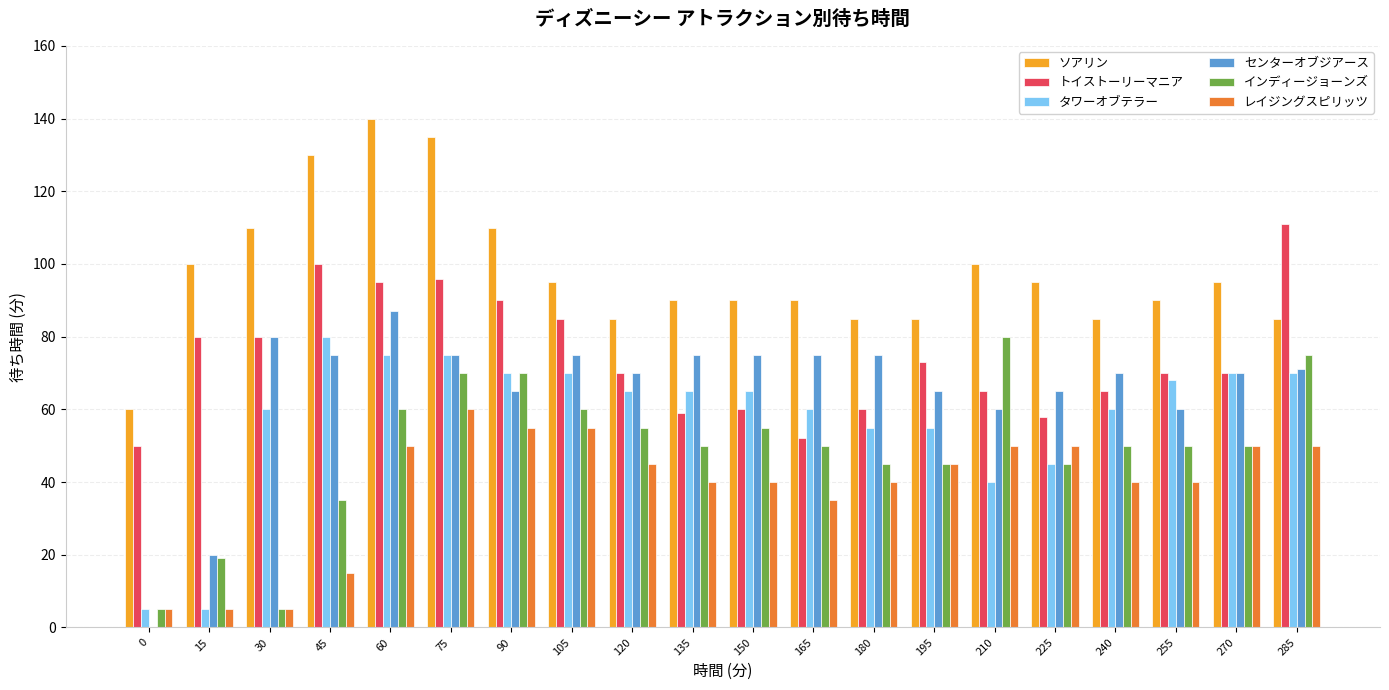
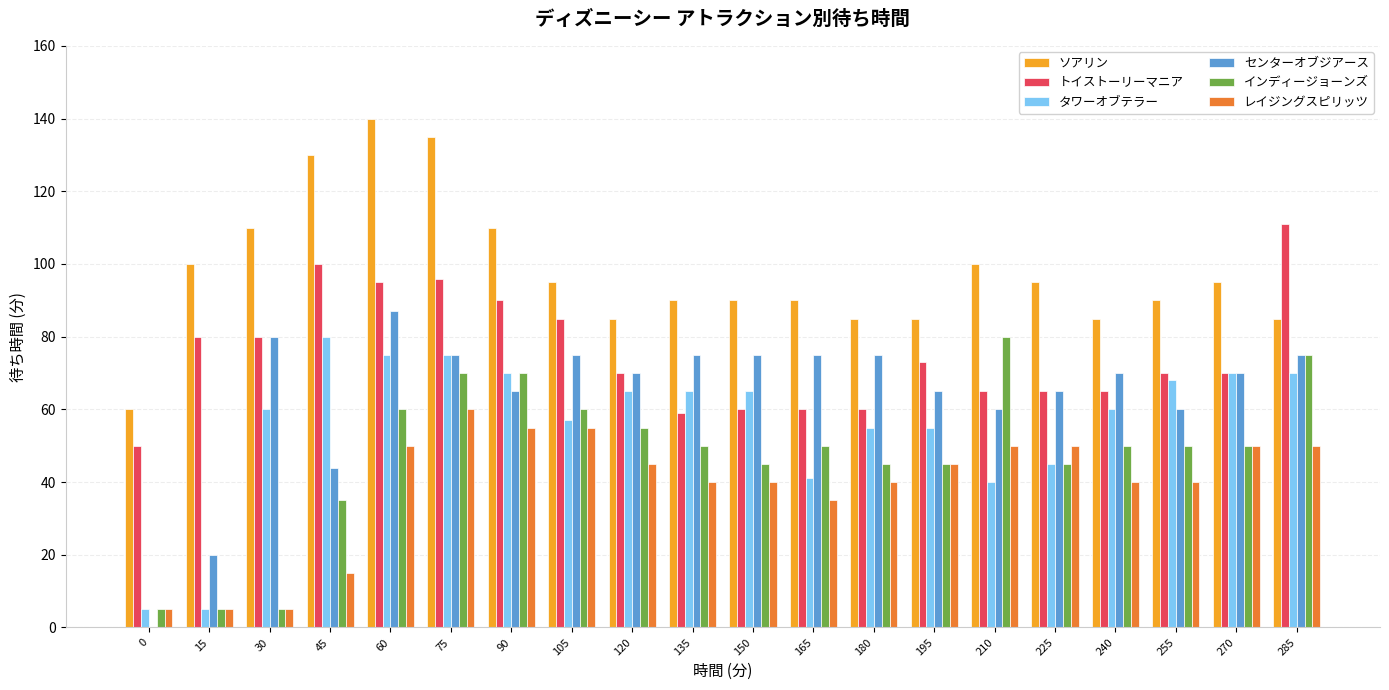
インディージョーンズ, 15: 19 -> 5
センターオブジアース, 45: 75 -> 44
タワーオブテラー, 105: 70 -> 57
インディージョーンズ, 150: 55 -> 45
トイストーリーマニア, 165: 52 -> 60
タワーオブテラー, 165: 60 -> 41
トイストーリーマニア, 225: 58 -> 65
センターオブジアース, 285: 71 -> 75
